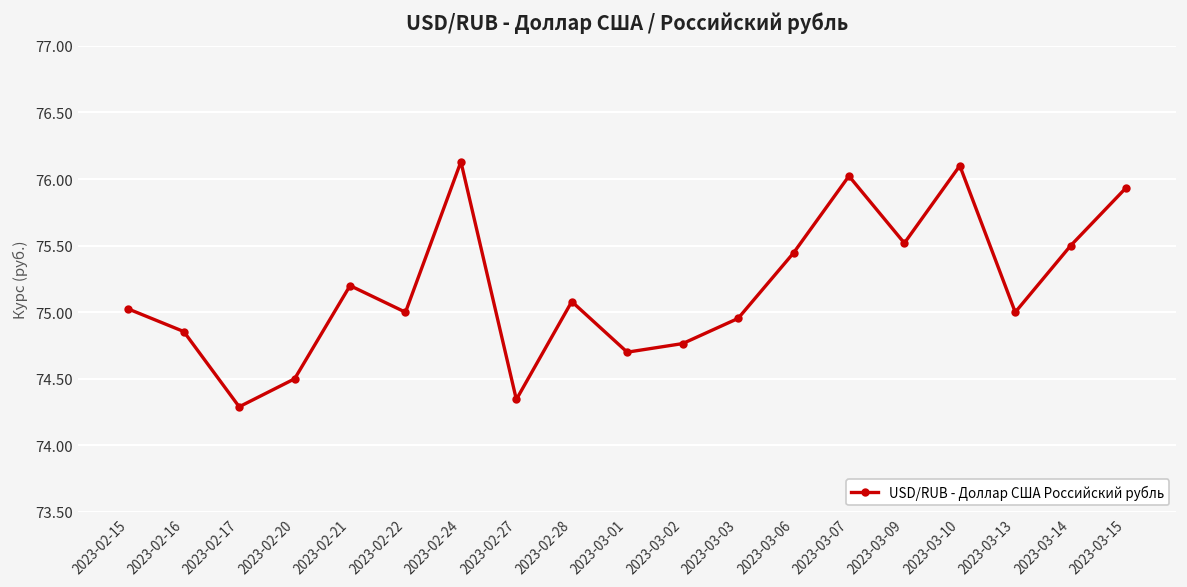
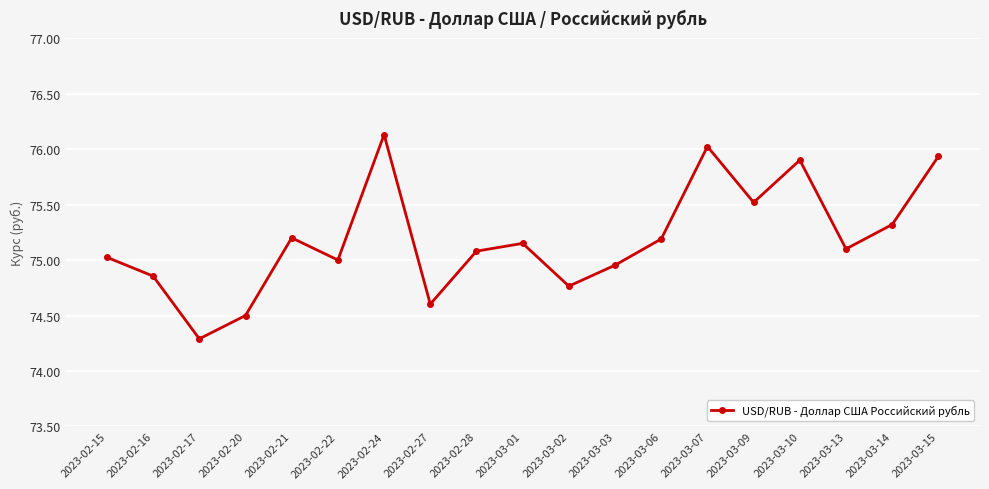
2023-02-27: 74.34 -> 74.60
2023-03-01: 74.70 -> 75.15
2023-03-06: 75.45 -> 75.19
2023-03-10: 76.1 -> 75.9
2023-03-13: 75.0 -> 75.1
2023-03-14: 75.50 -> 75.32
